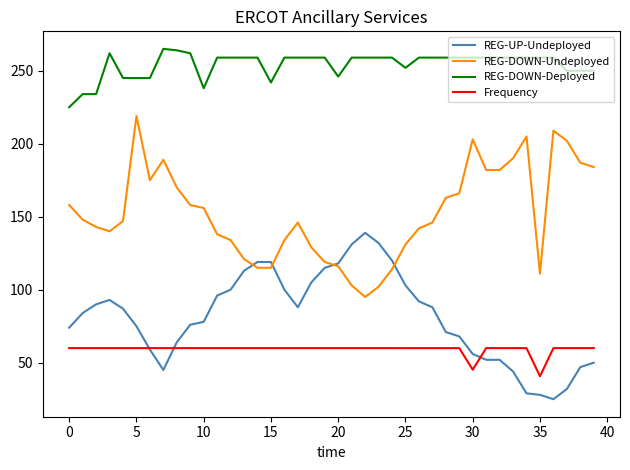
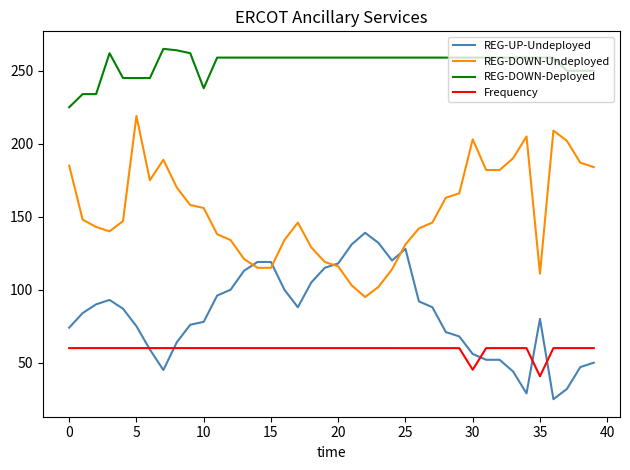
REG-DOWN-Undeployed, 0: 158 -> 185
REG-DOWN-Deployed, 15: 242 -> 259
REG-DOWN-Deployed, 20: 246 -> 259
REG-UP-Undeployed, 25: 103 -> 128
REG-DOWN-Deployed, 25: 252 -> 259
REG-UP-Undeployed, 35: 28 -> 80
